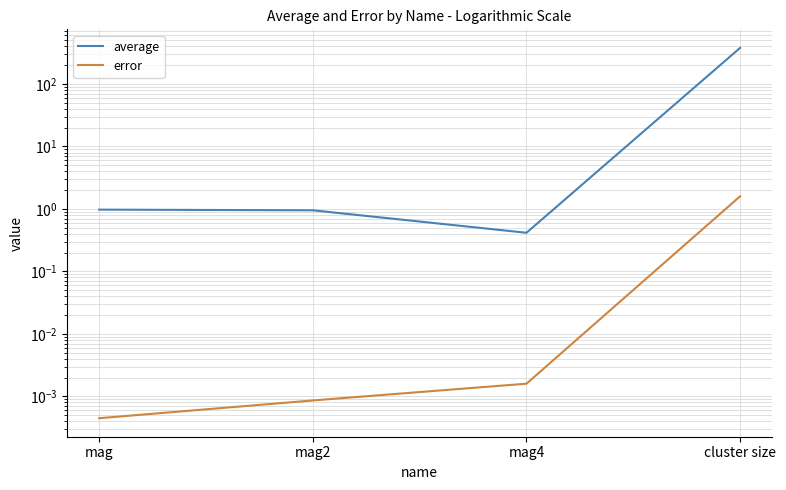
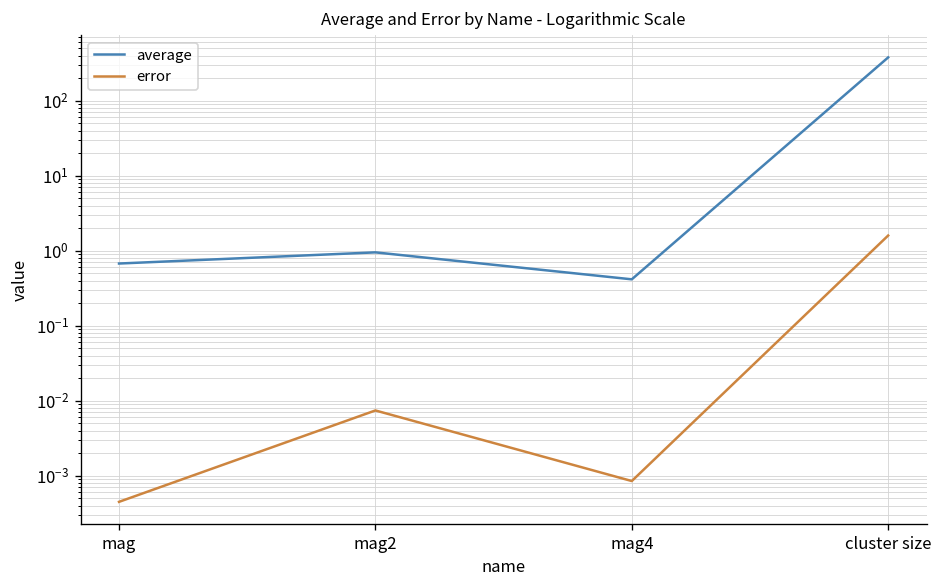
average, mag: 1.0 -> 0.7
error, mag2: 0.0009 -> 0.007
error, mag4: 0.0016 -> 0.0008
